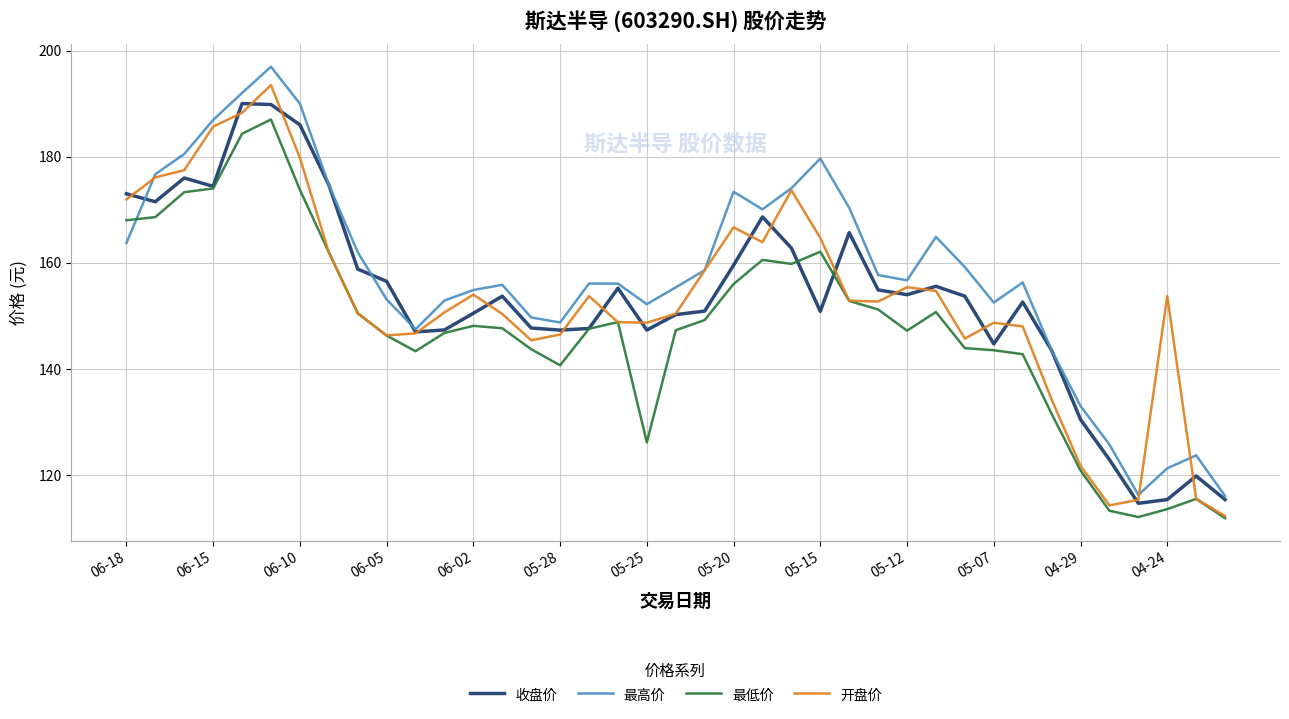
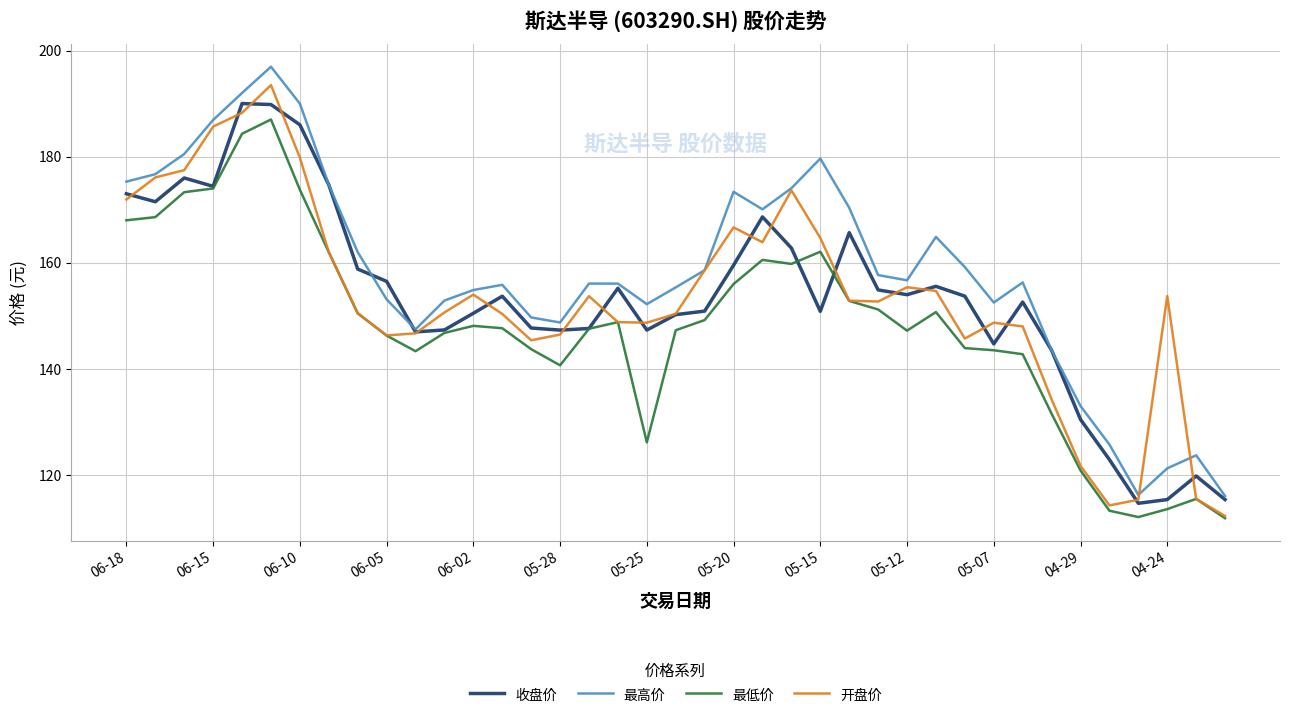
最高价, 06-18: 164 -> 175
